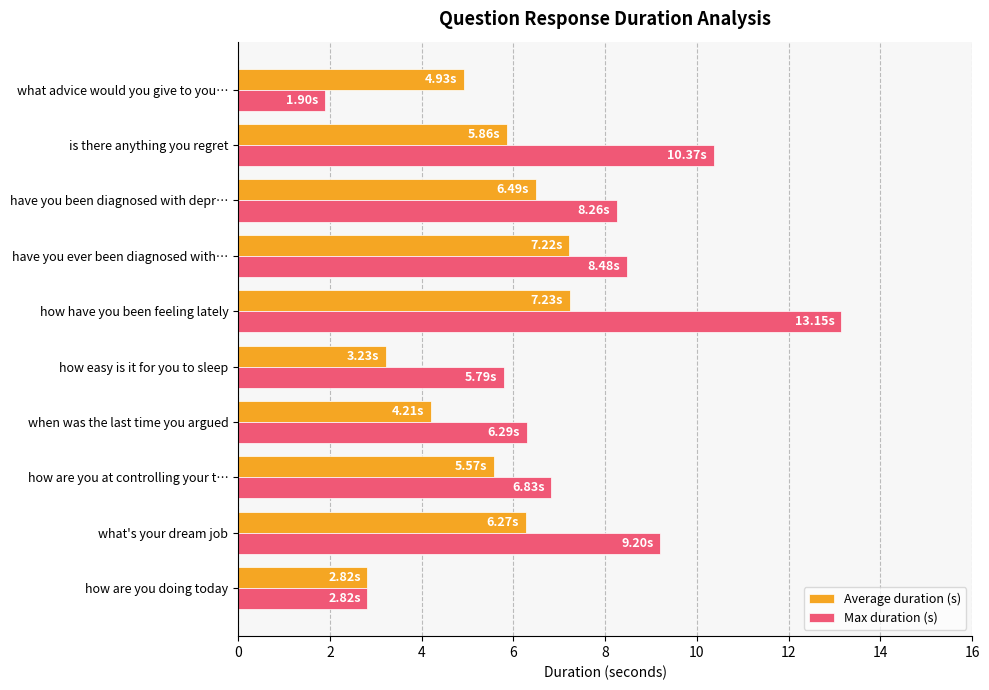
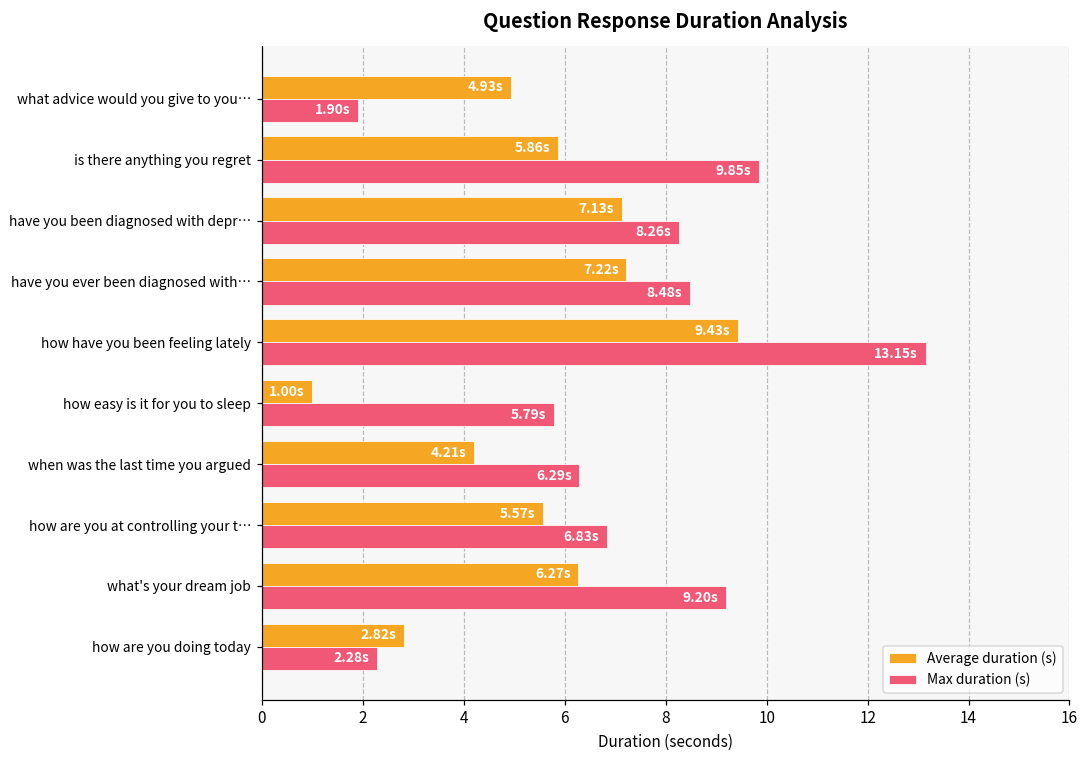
Max duration (s), is there anything you regret: 10.37s -> 9.85s
Average duration (s), have you been diagnosed with depr…: 6.49s -> 7.13s
Average duration (s), how have you been feeling lately: 7.23s -> 9.43s
Average duration (s), how easy is it for you to sleep: 3.23s -> 1.00s
Max duration (s), how are you doing today: 2.82s -> 2.28s
